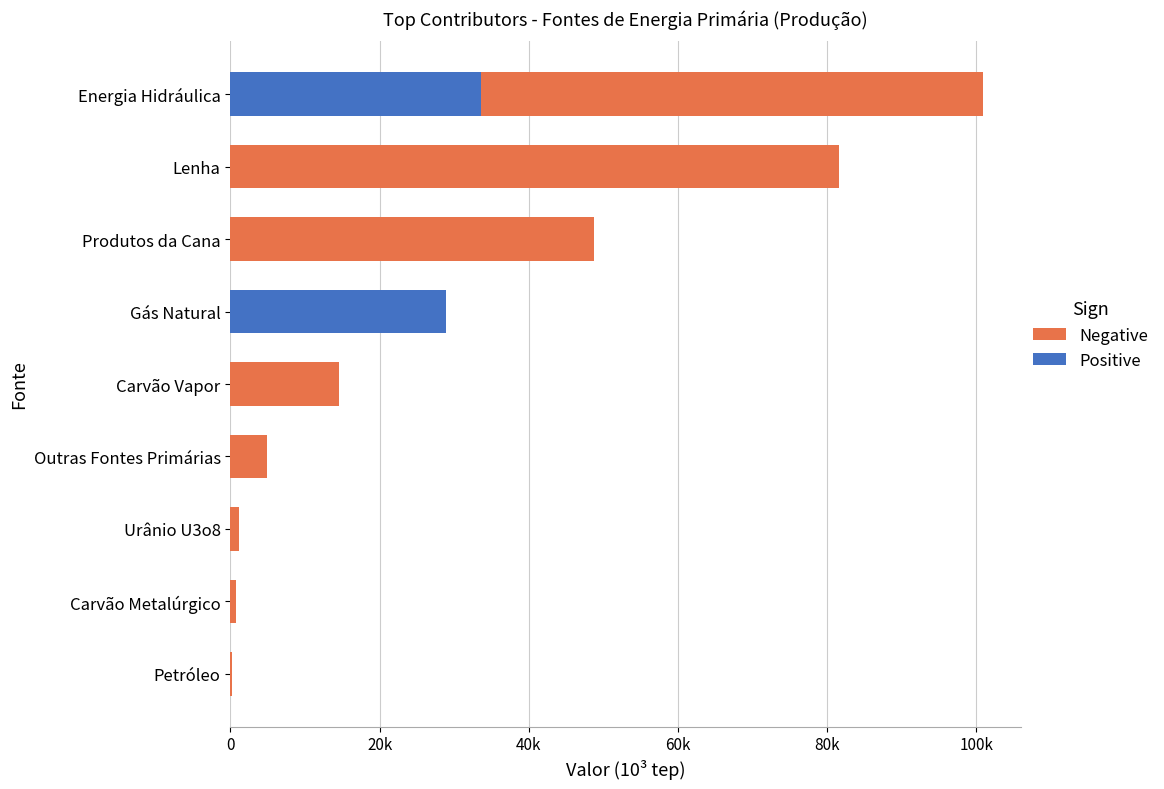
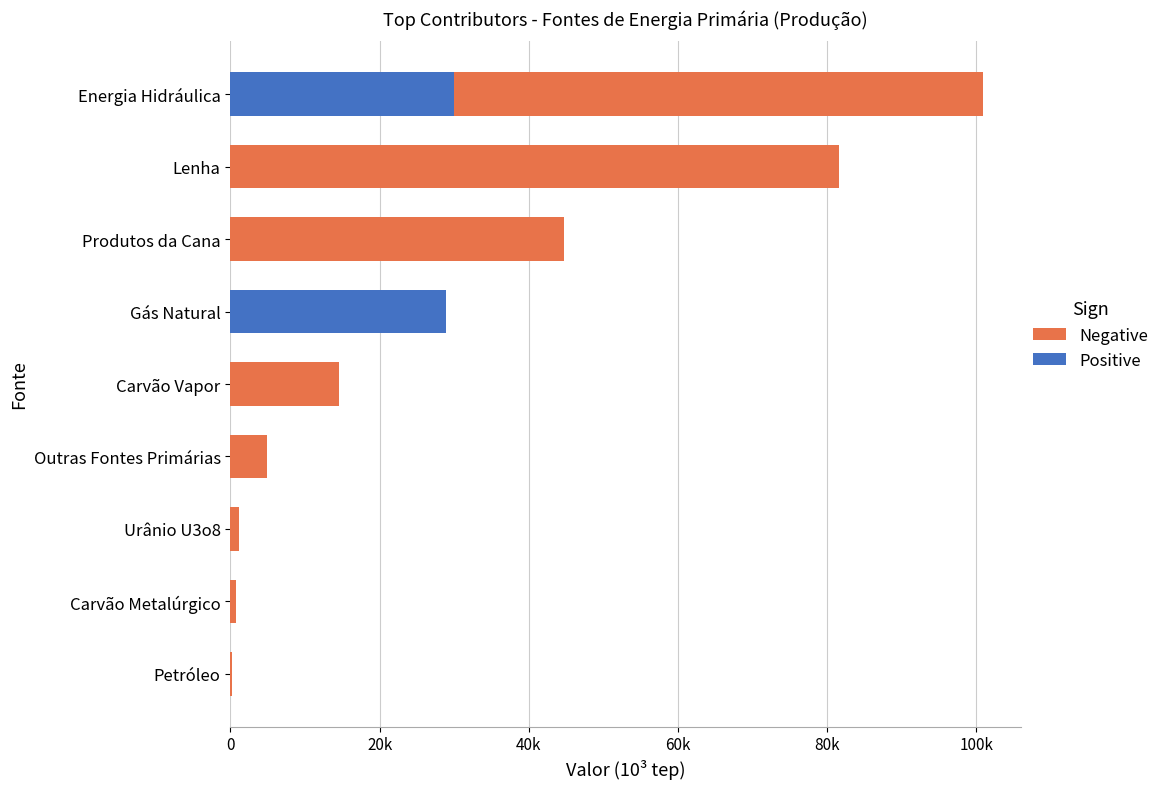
Positive, Energia Hidráulica: 34000 -> 30000
Negative, Produtos da Cana: 49000 -> 45000
